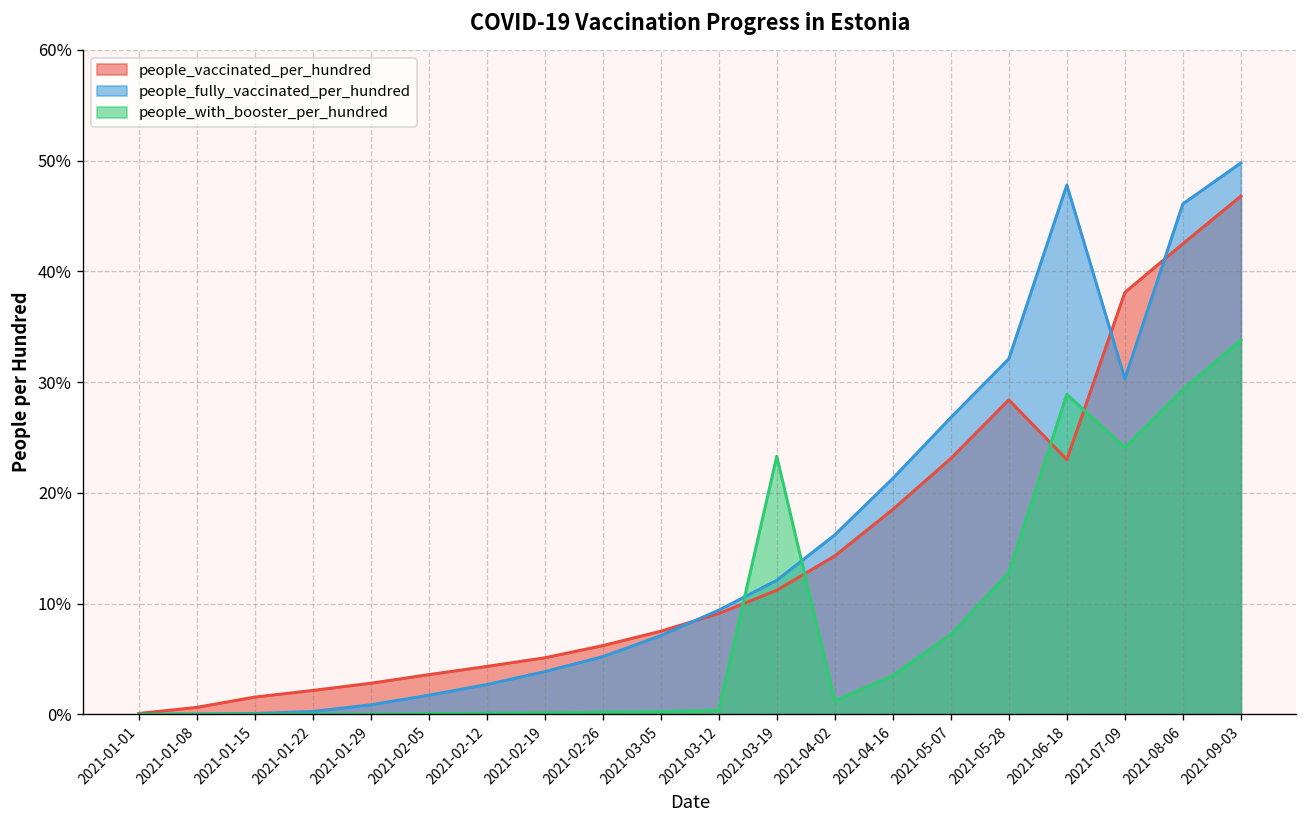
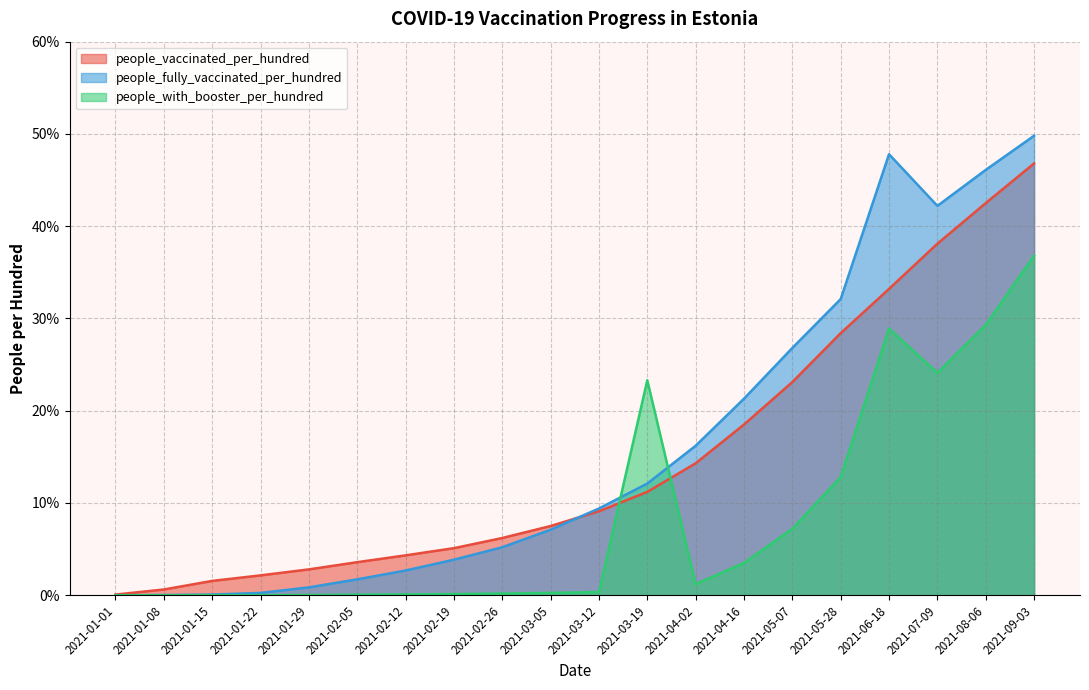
people_vaccinated_per_hundred, 2021-06-18: 23% -> 33%
people_fully_vaccinated_per_hundred, 2021-07-09: 30% -> 42%
people_with_booster_per_hundred, 2021-09-03: 34% -> 37%
